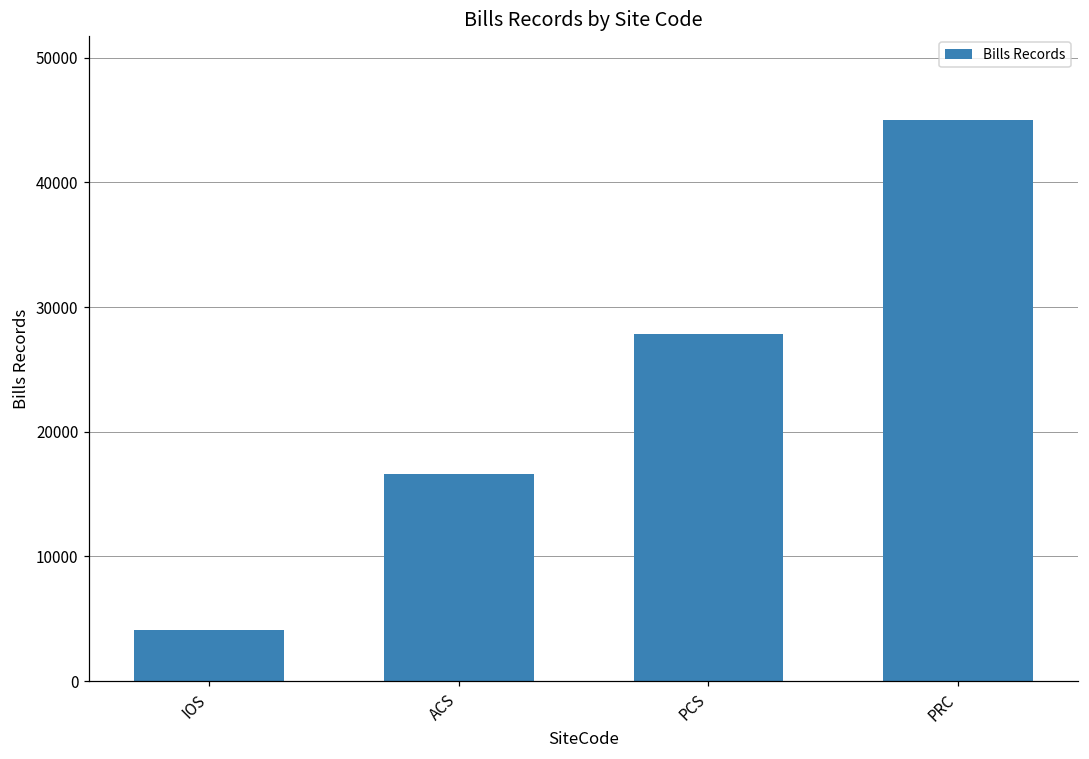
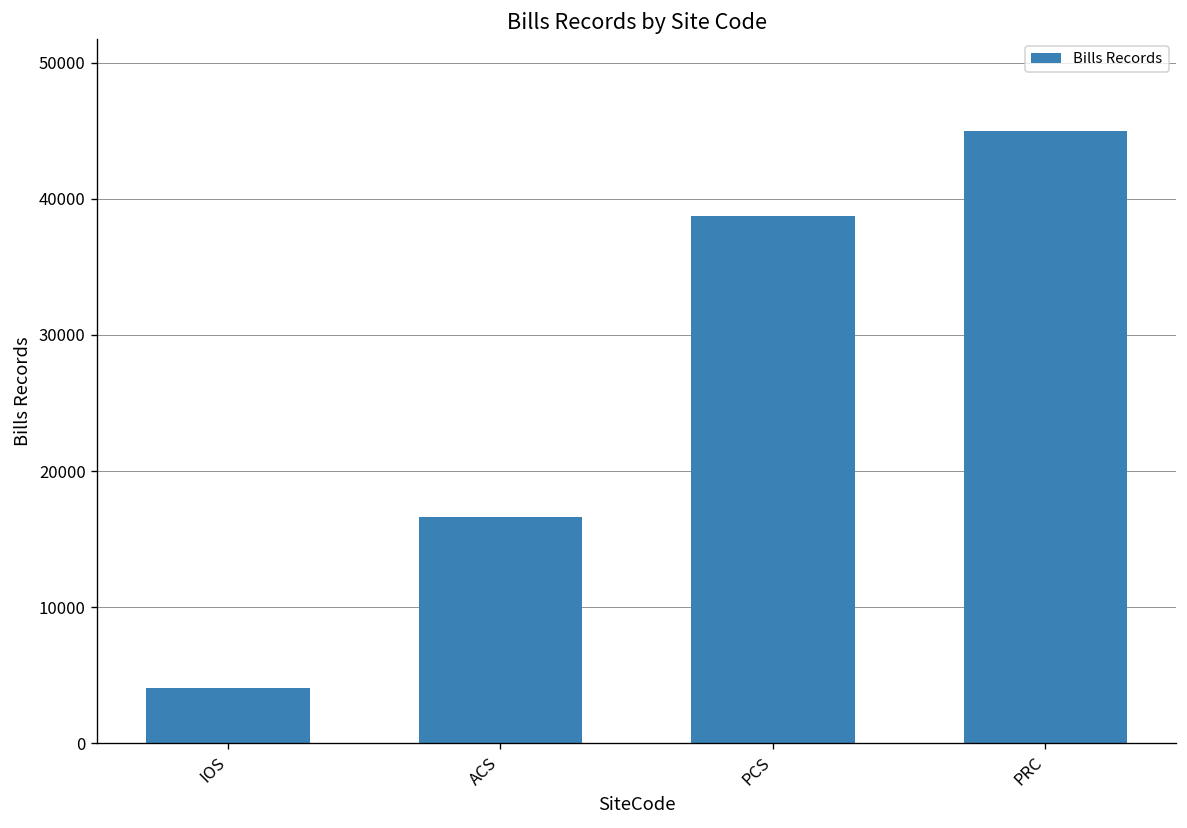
PCS: 27900 -> 38700
